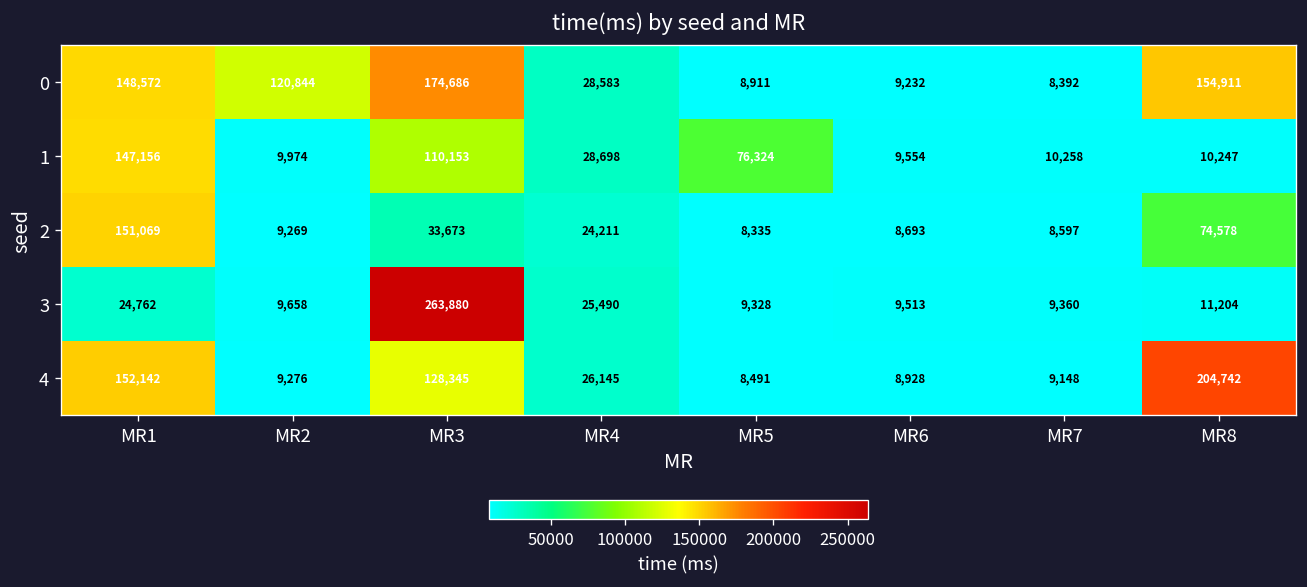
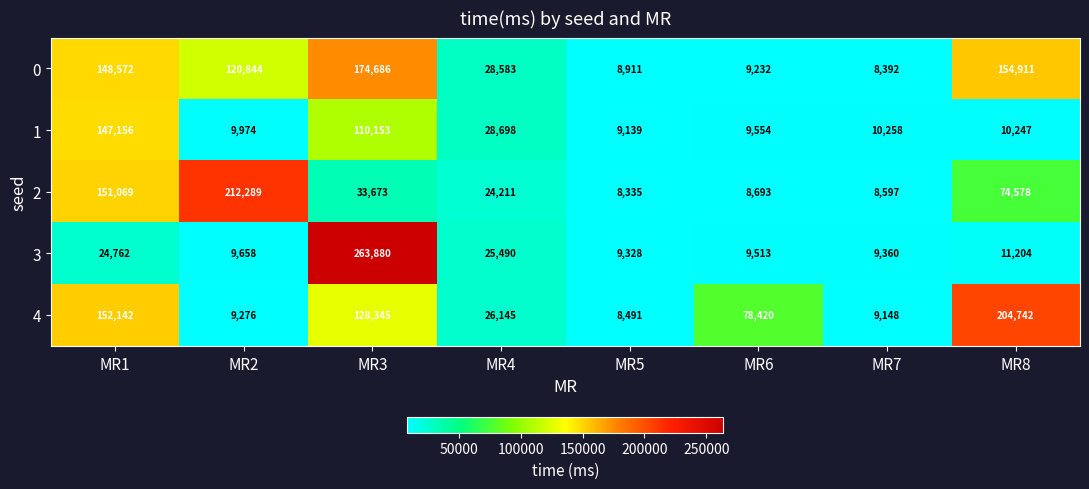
1, MR5: 76,324 -> 9,139
2, MR2: 9,269 -> 212,289
4, MR6: 8,928 -> 78,420
